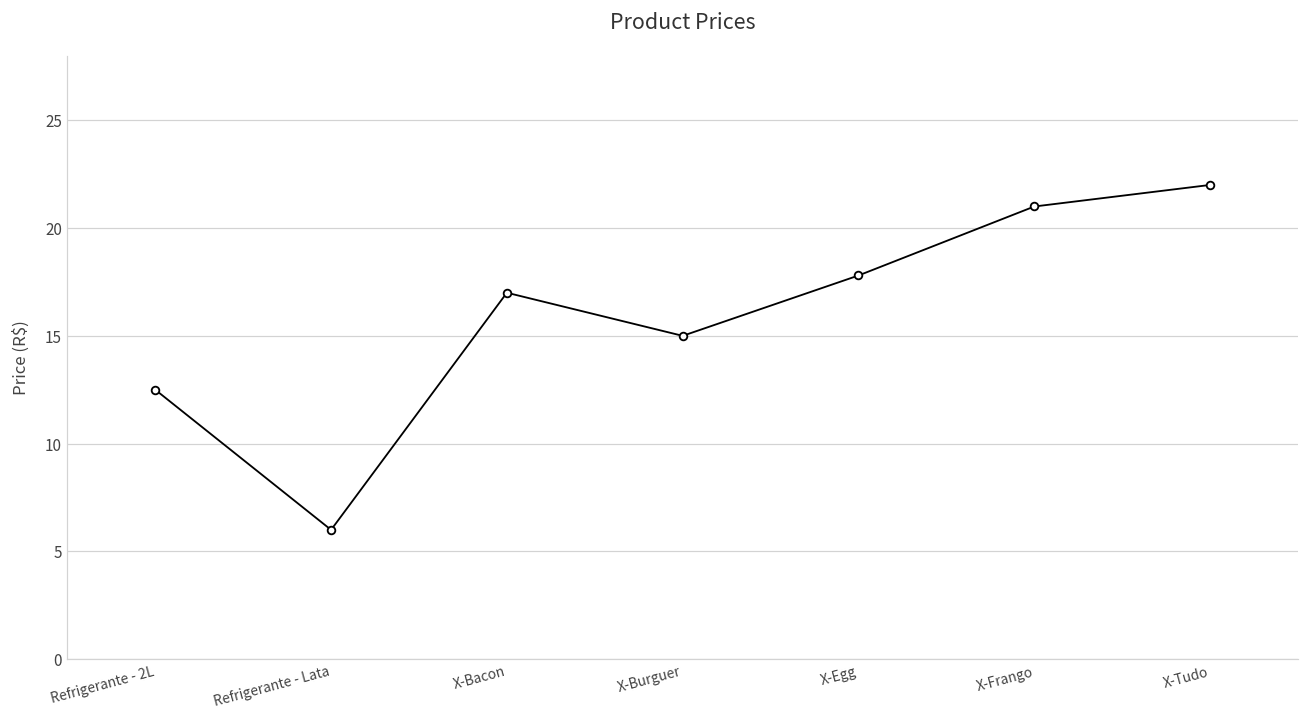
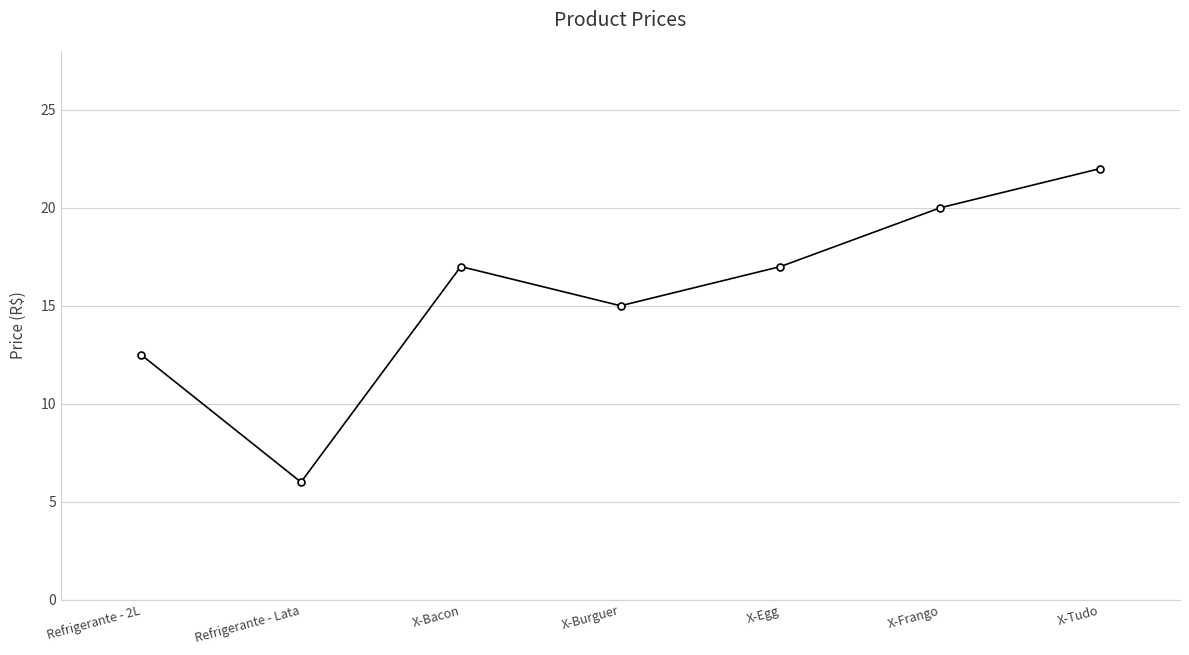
X-Egg: 17.8 -> 17.0
X-Frango: 21 -> 20
